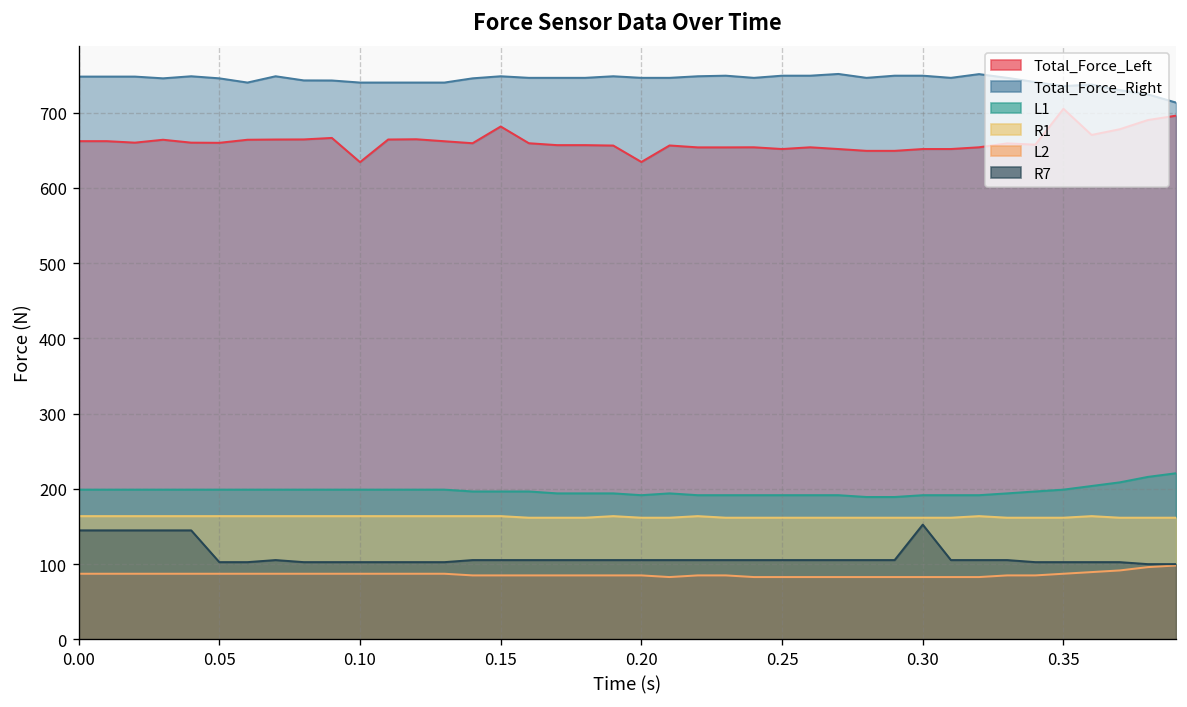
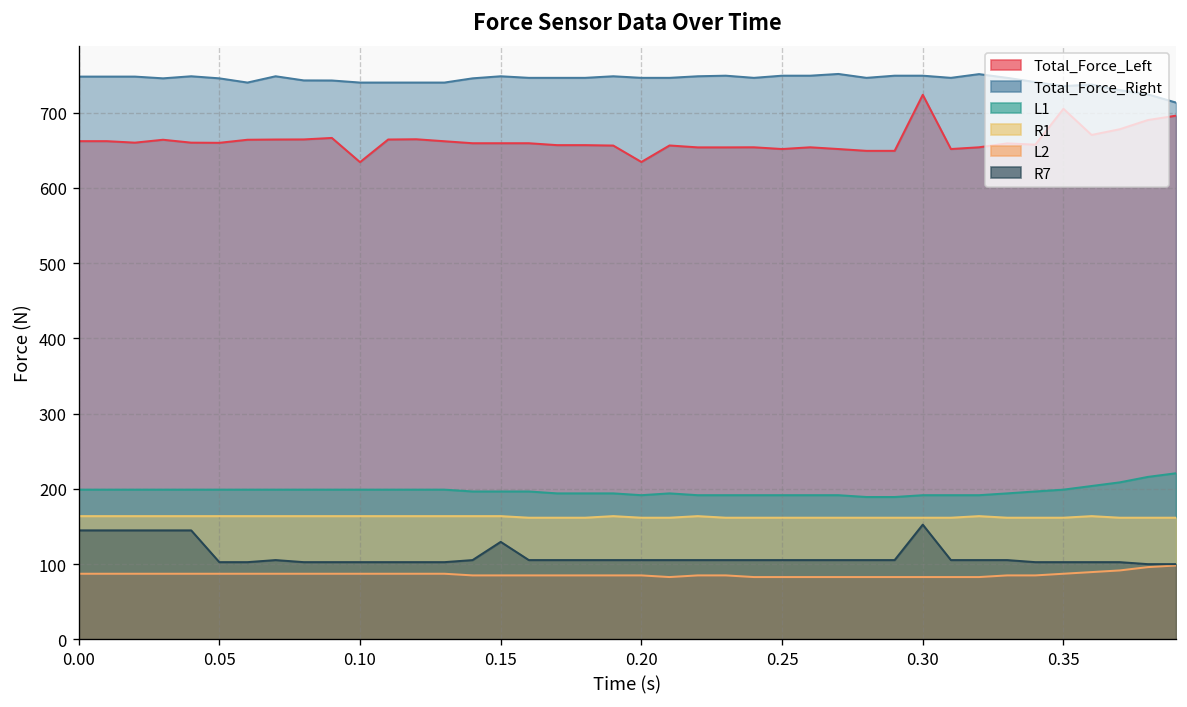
Total_Force_Left, 0.15: 680 -> 660
R7, 0.15: 110 -> 130
Total_Force_Left, 0.30: 650 -> 720
